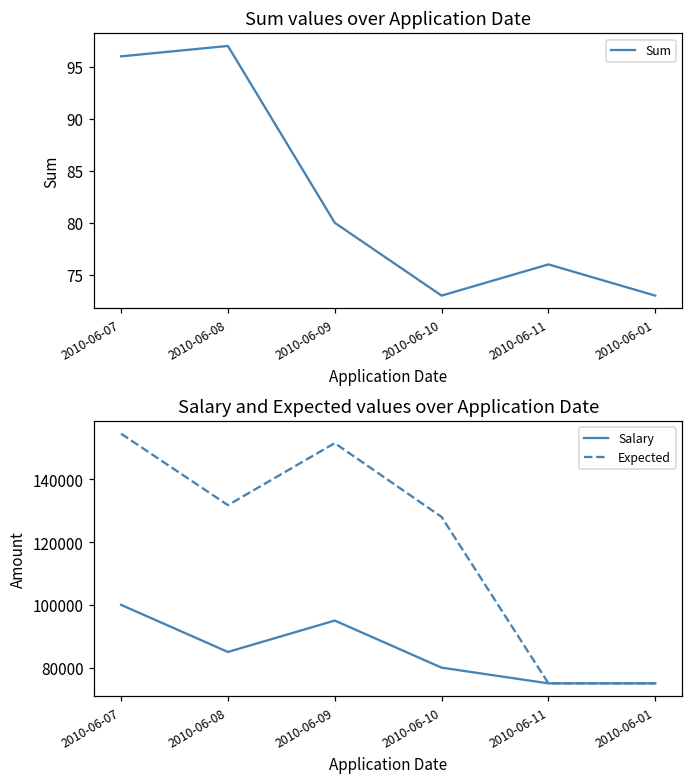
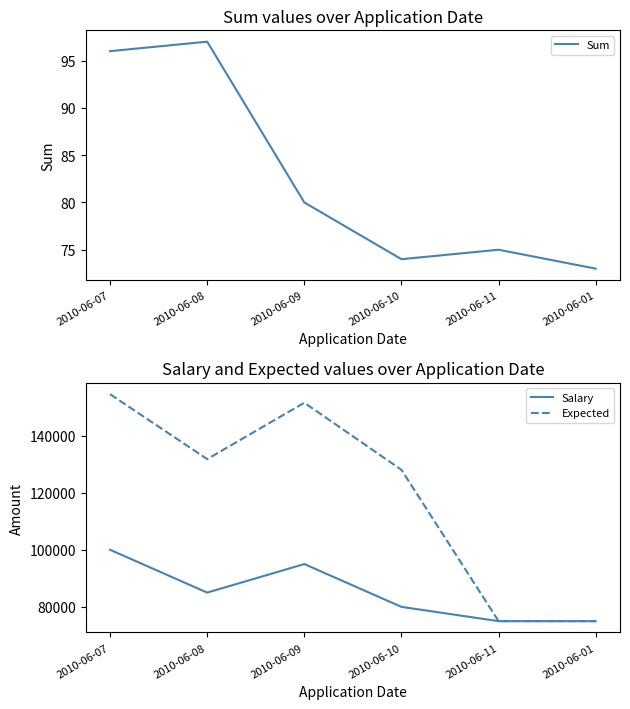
Sum values over Application Date, 2010-06-10: 73 -> 74
Sum values over Application Date, 2010-06-11: 76 -> 75
